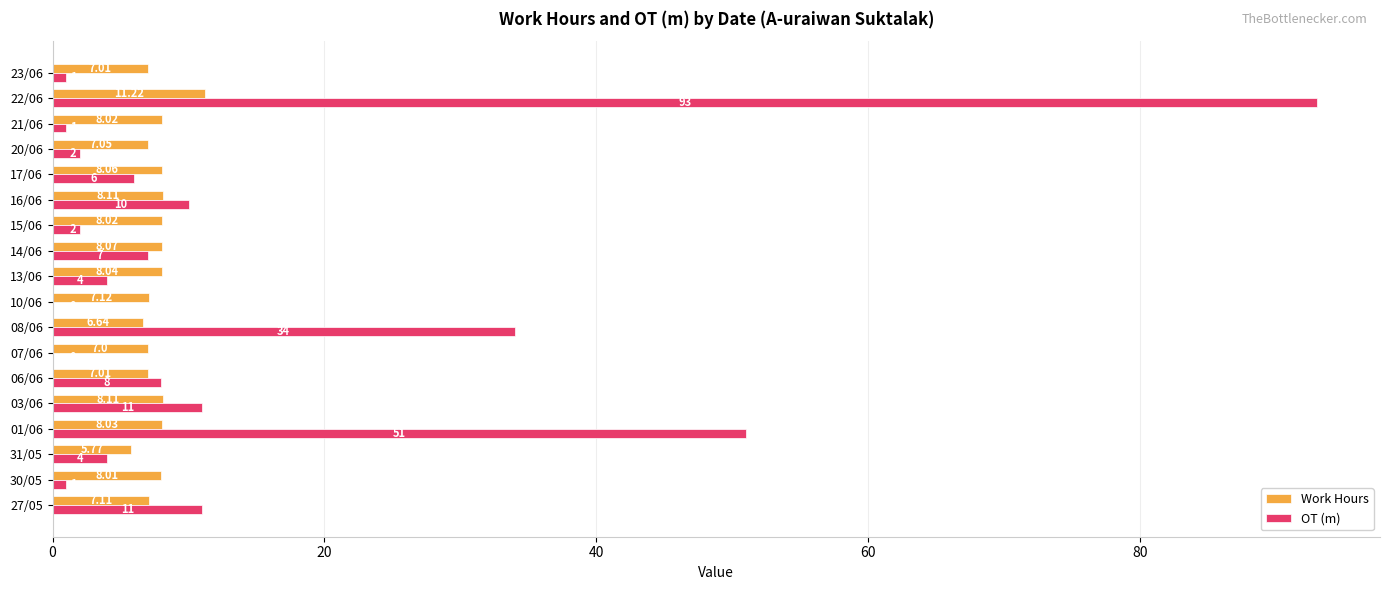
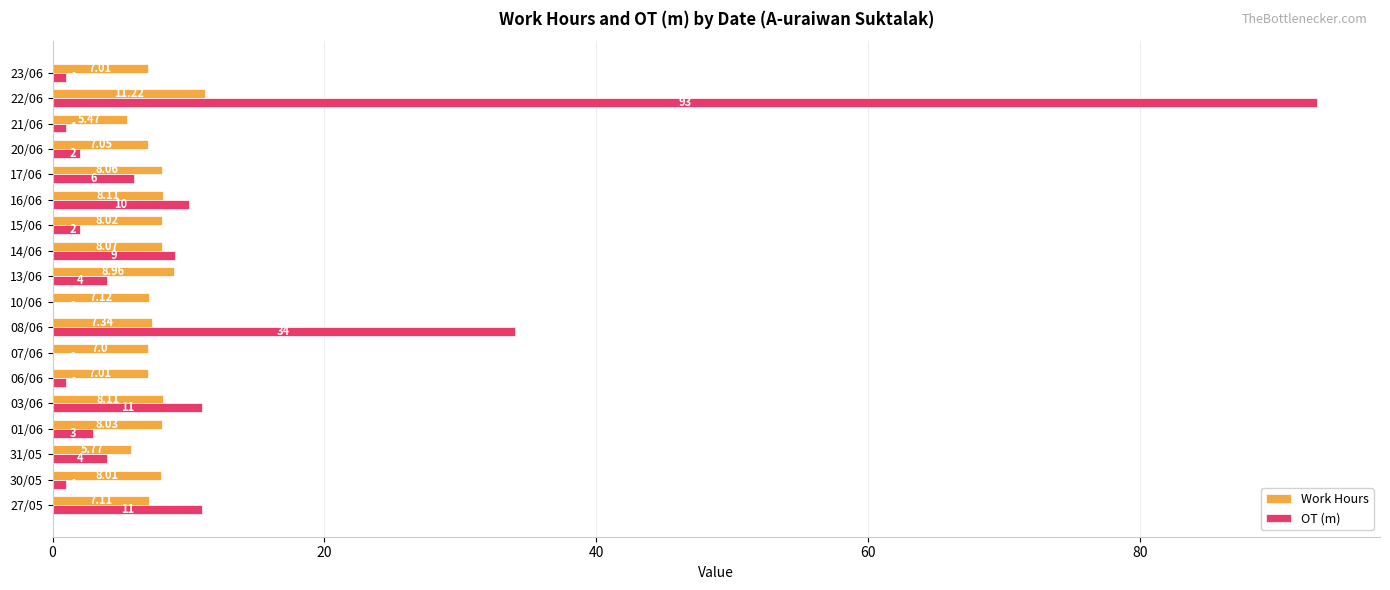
Work Hours, 21/06: 8.0 -> 5.5
OT (m), 14/06: 7 -> 9
Work Hours, 13/06: 8.04 -> 8.96
Work Hours, 08/06: 6.64 -> 7.34
OT (m), 06/06: 8 -> 1
OT (m), 01/06: 51 -> 3
